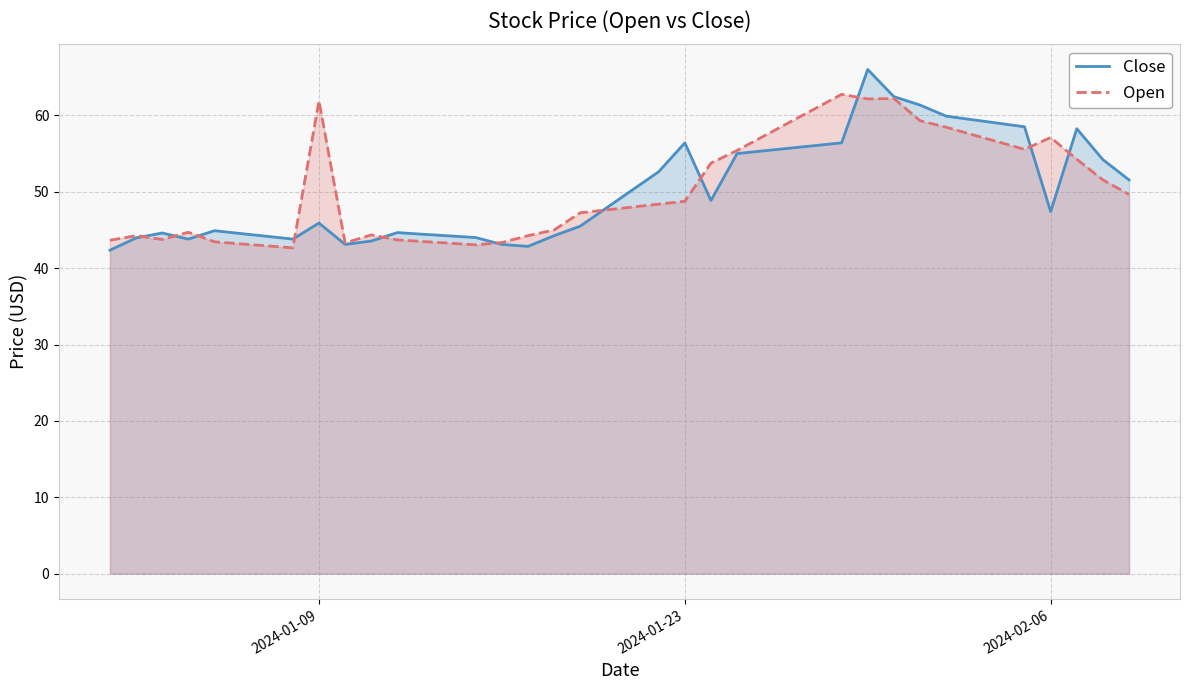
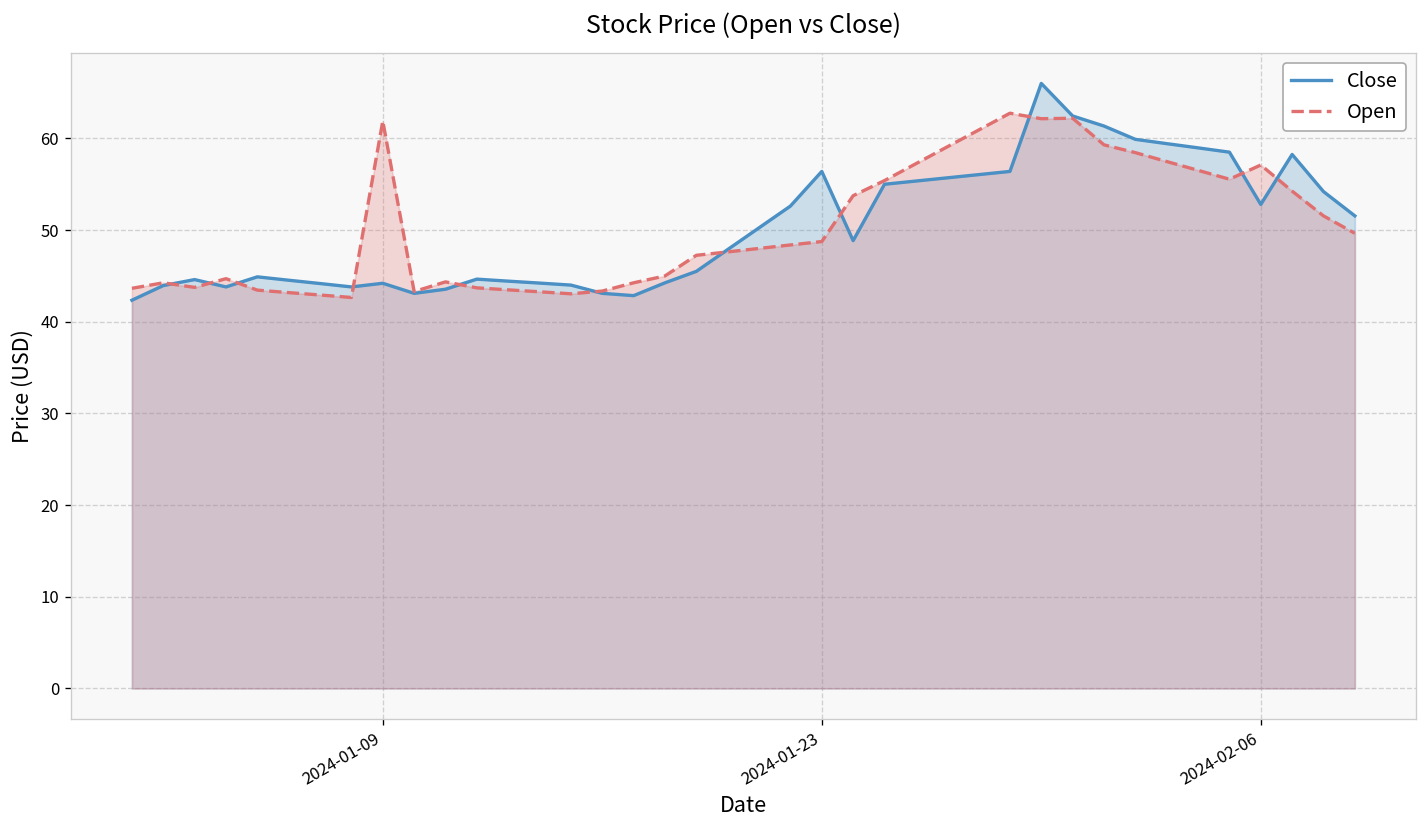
Close, 2024-01-09: 46 -> 44
Close, 2024-02-06: 47 -> 53
